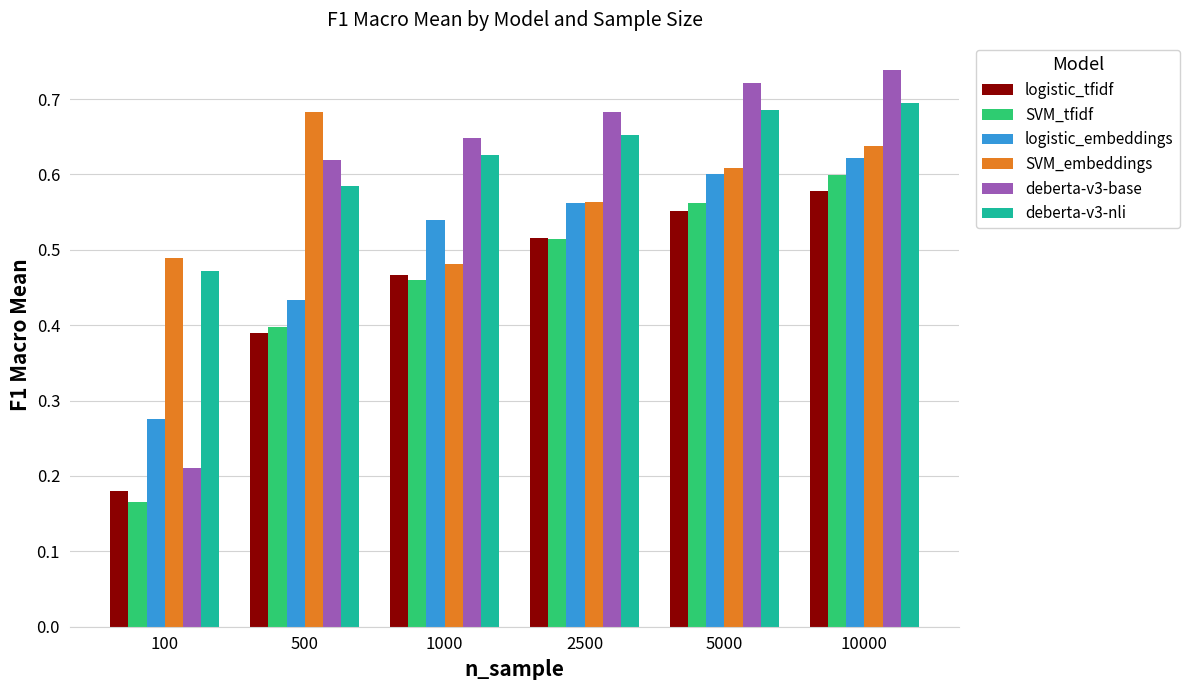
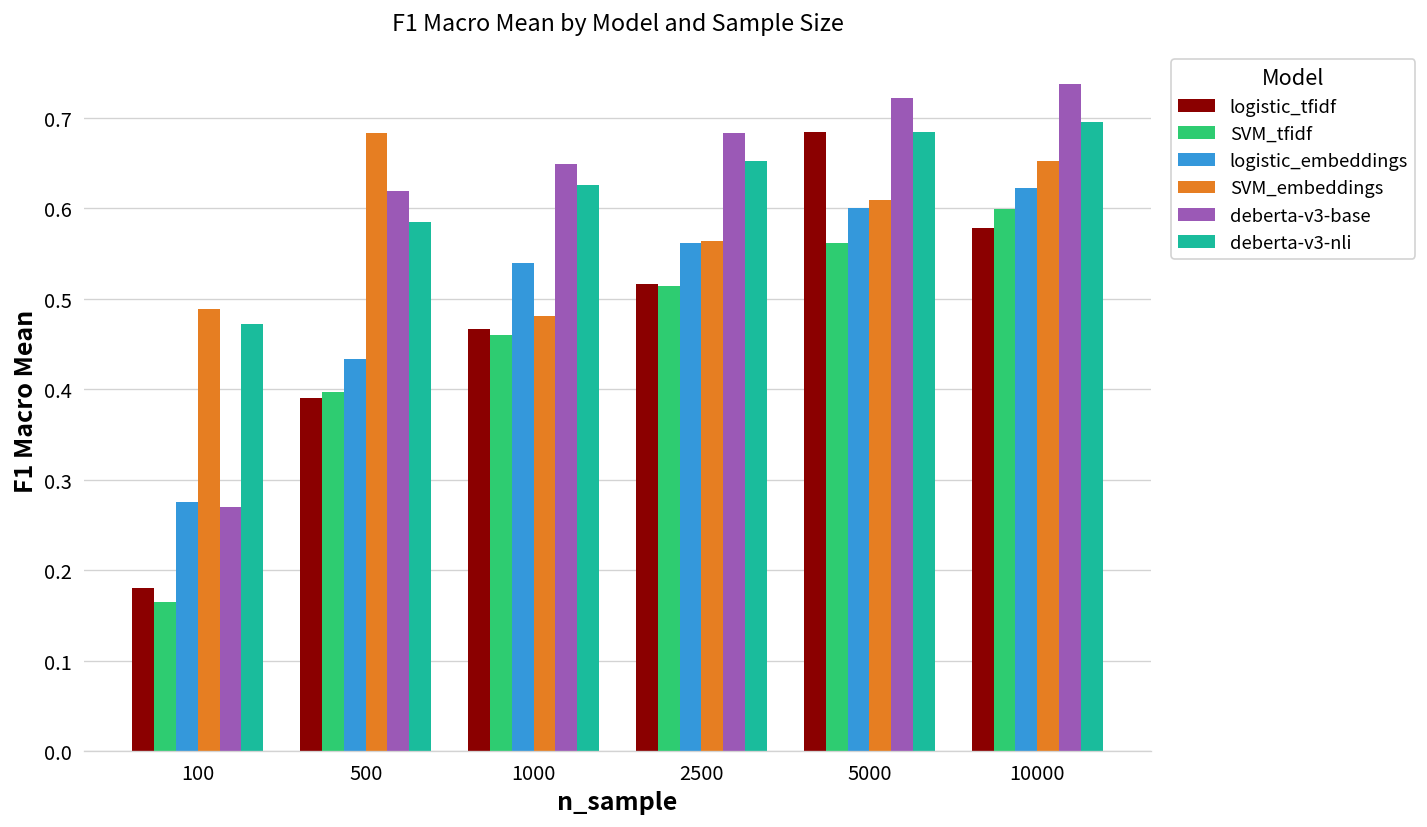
deberta-v3-base, 100: 0.21 -> 0.27
logistic_tfidf, 5000: 0.55 -> 0.69
SVM_embeddings, 10000: 0.64 -> 0.65
